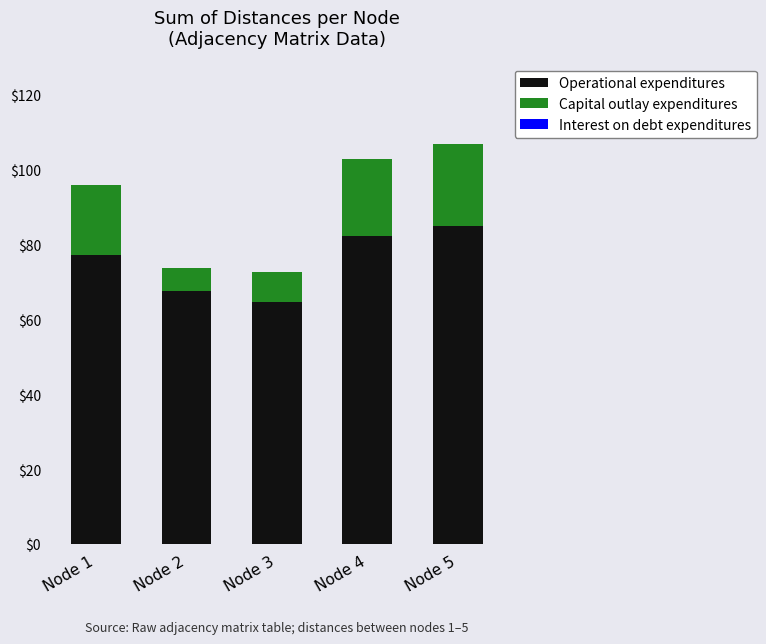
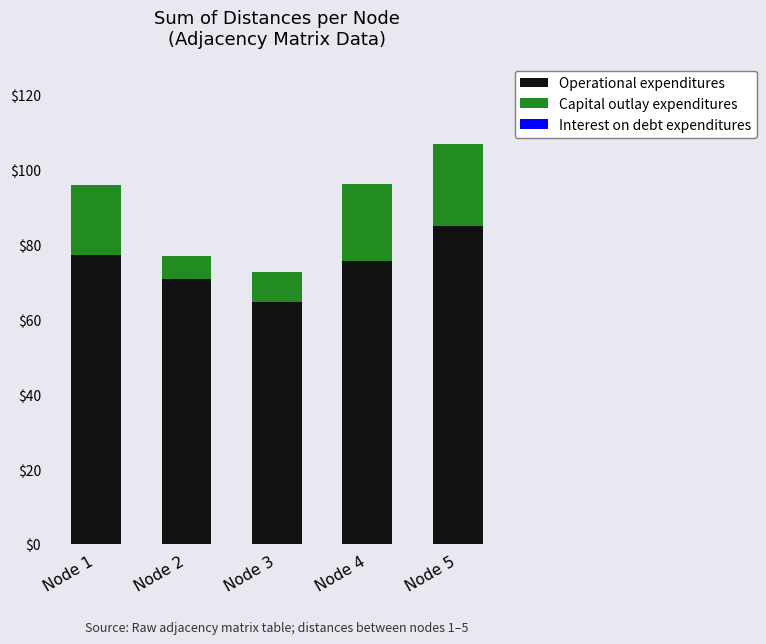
Operational expenditures, Node 2: $68 -> $71
Operational expenditures, Node 4: $82 -> $76
